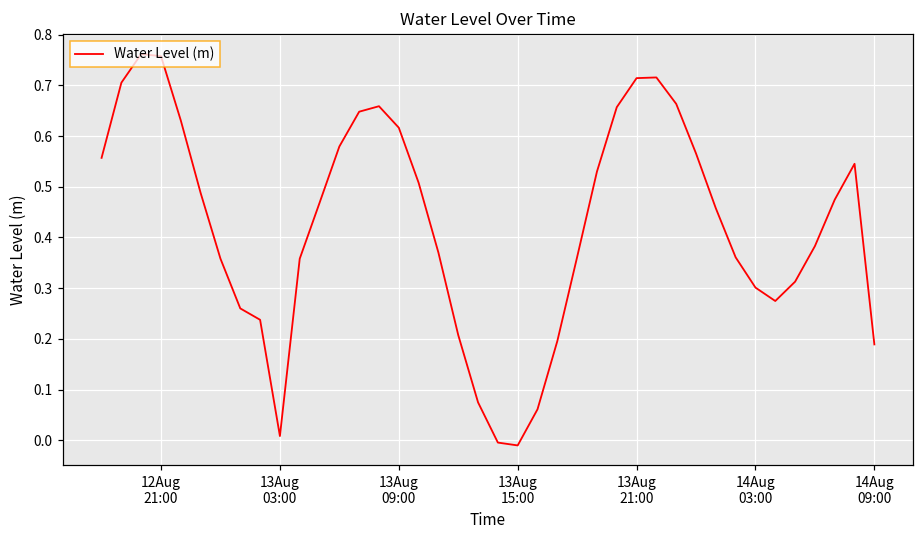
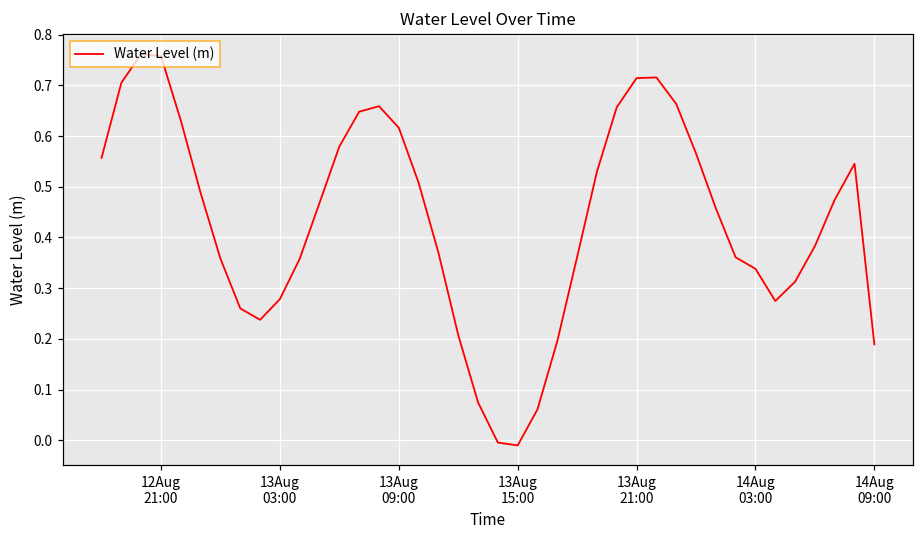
13Aug 03:00: 0.01 -> 0.28
14Aug 03:00: 0.30 -> 0.34
